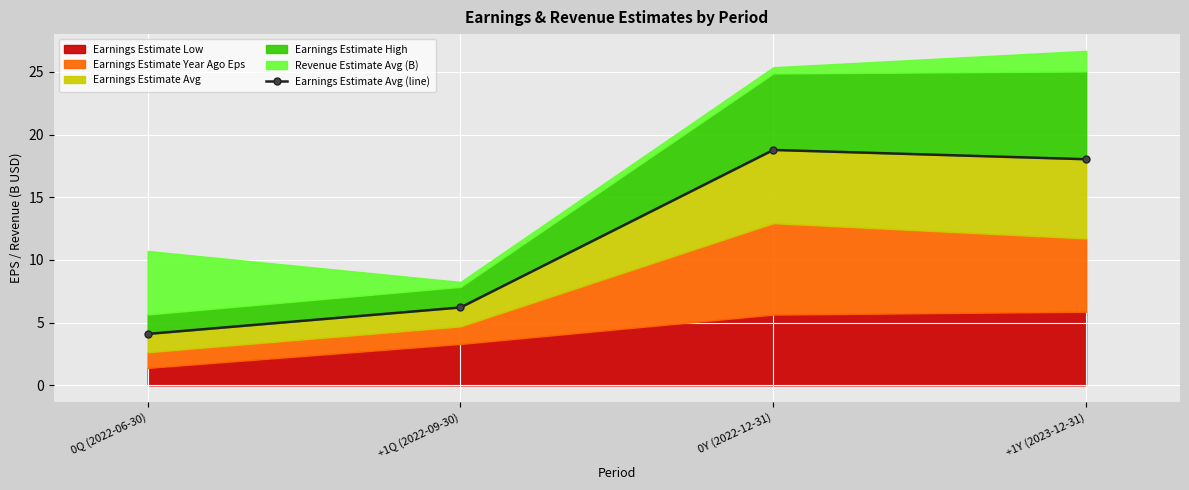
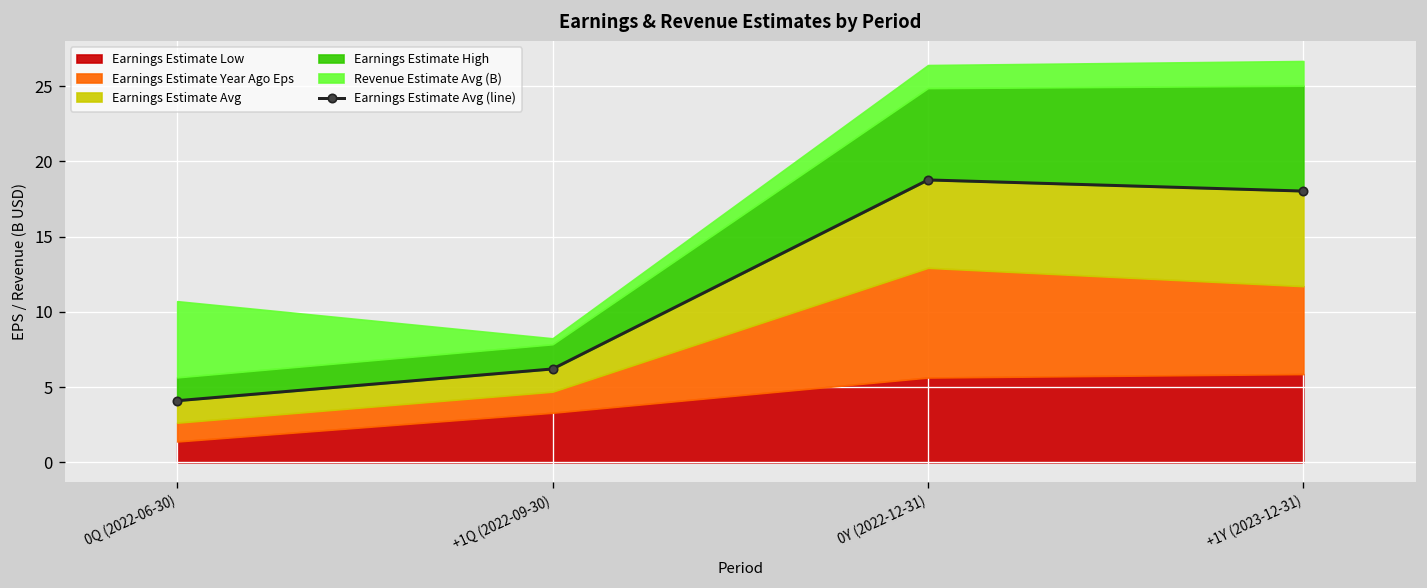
Revenue Estimate Avg (B), 0Y (2022-12-31): 0.5 -> 1.5
